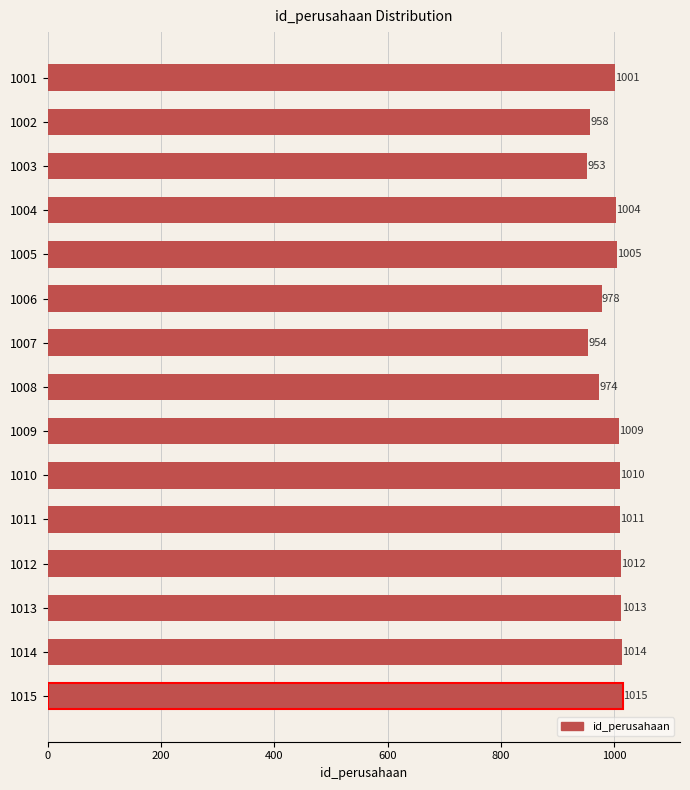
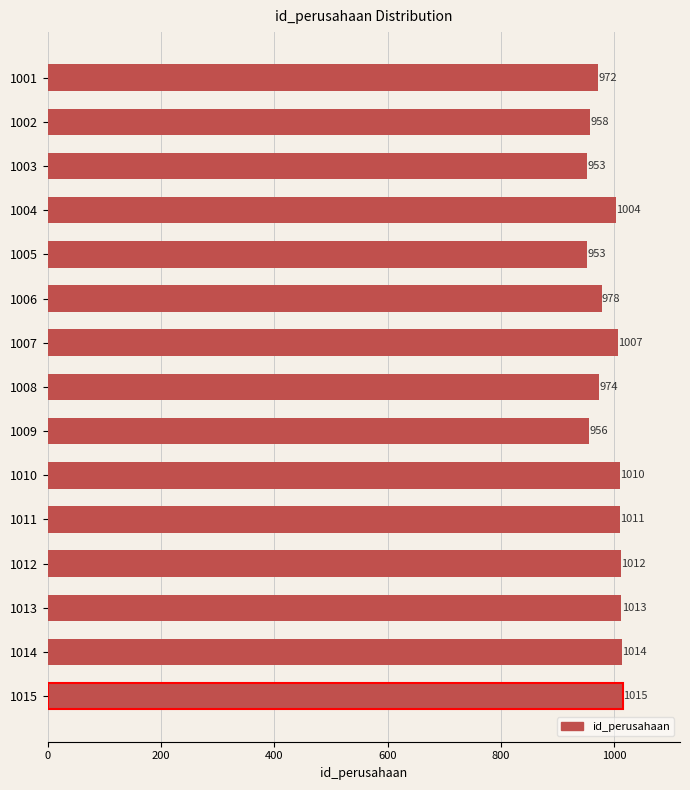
1001: 1001 -> 972
1005: 1005 -> 953
1007: 954 -> 1007
1009: 1009 -> 956
